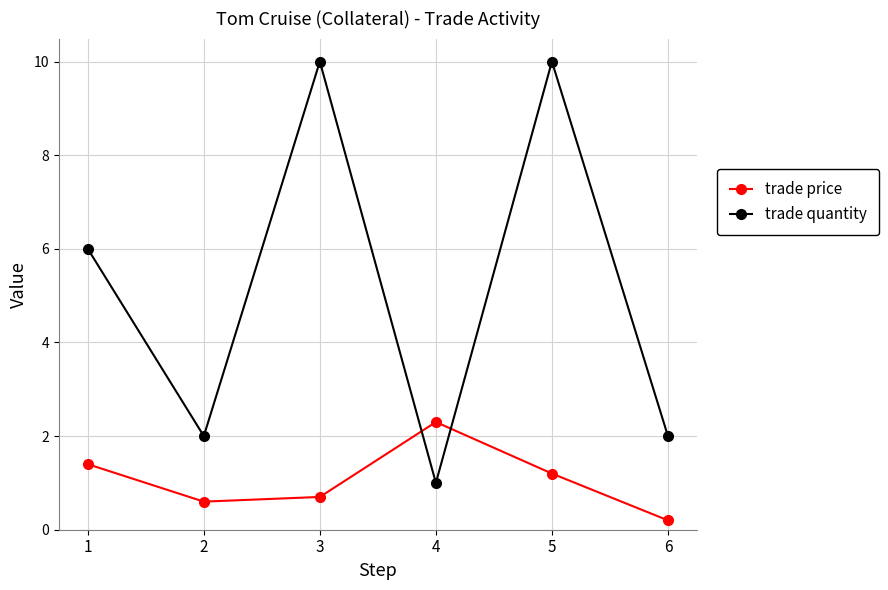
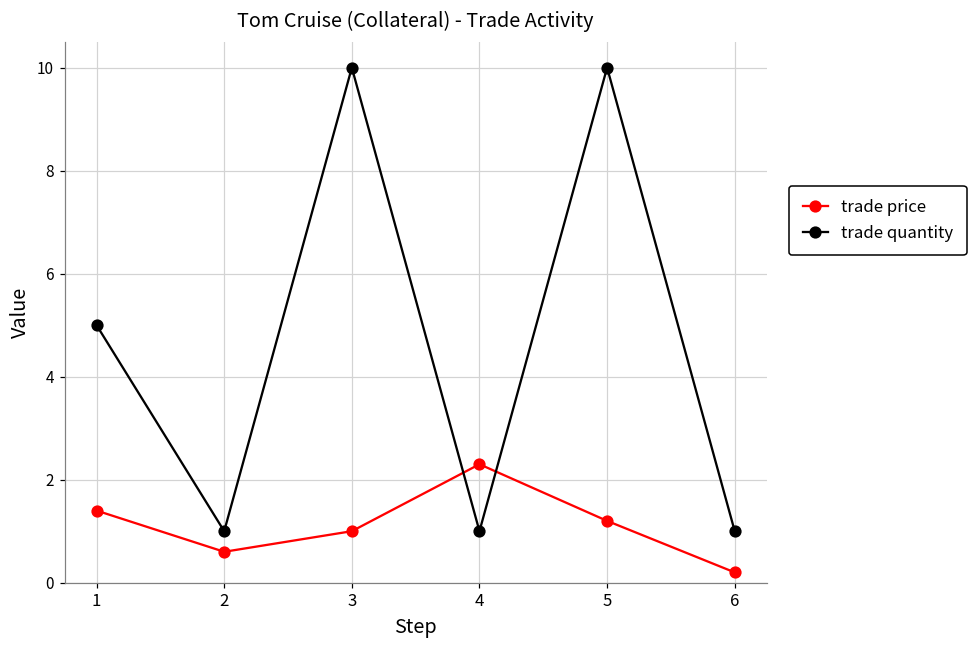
trade quantity, 1: 6 -> 5
trade quantity, 2: 2 -> 1
trade price, 3: 0.7 -> 1.0
trade quantity, 6: 2 -> 1
